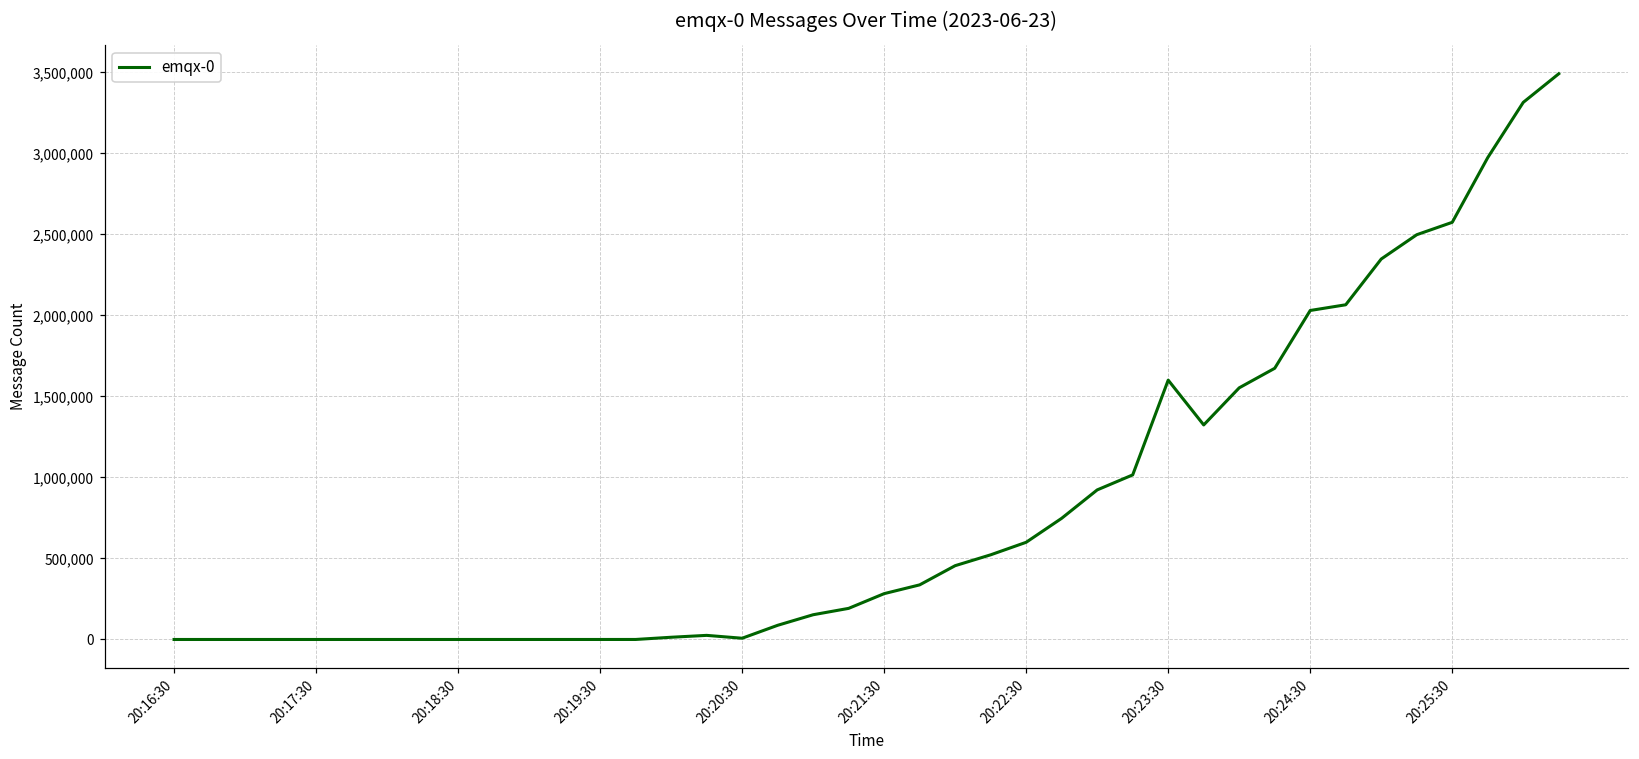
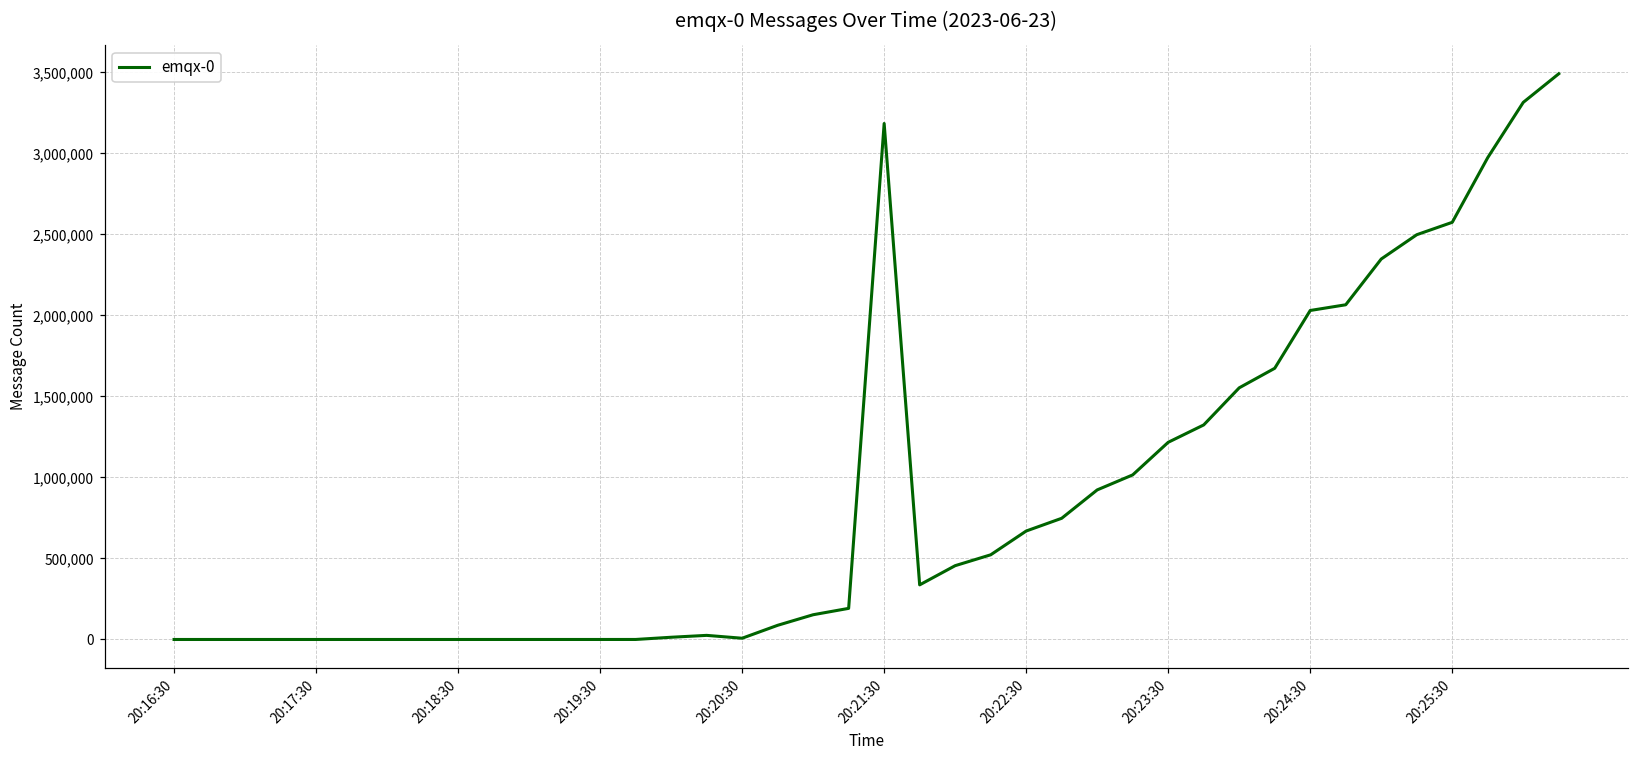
20:21:30: 280,000 -> 3,180,000
20:22:30: 600,000 -> 670,000
20:23:30: 1,600,000 -> 1,220,000
